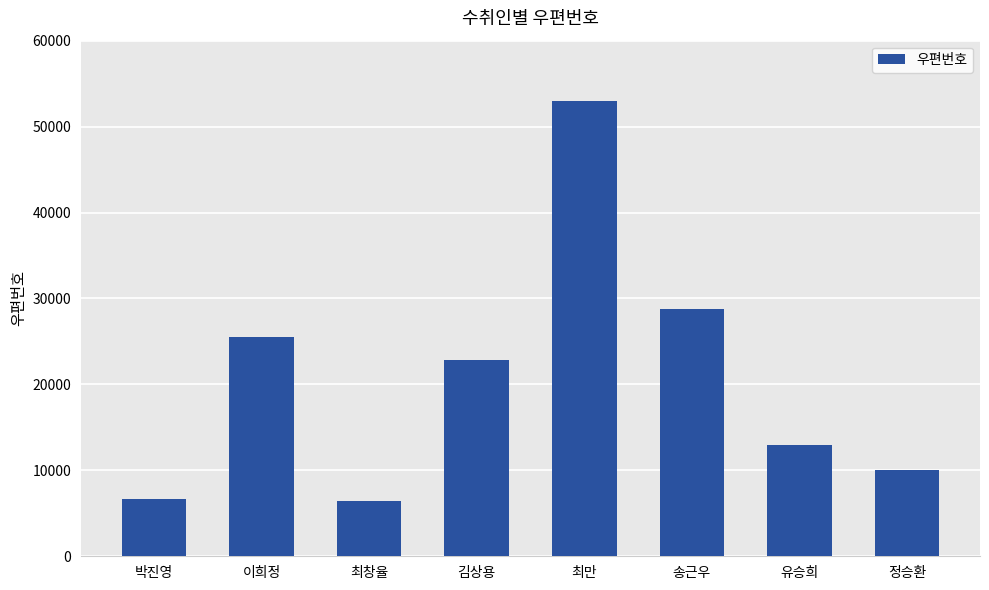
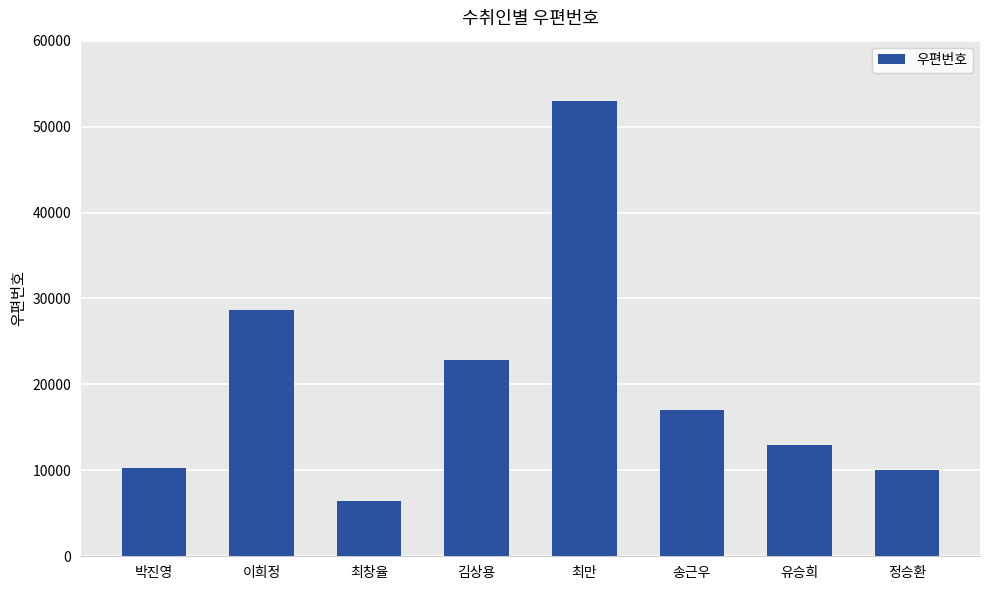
박진영: 7000 -> 10000
이희정: 26000 -> 29000
송근우: 29000 -> 17000
